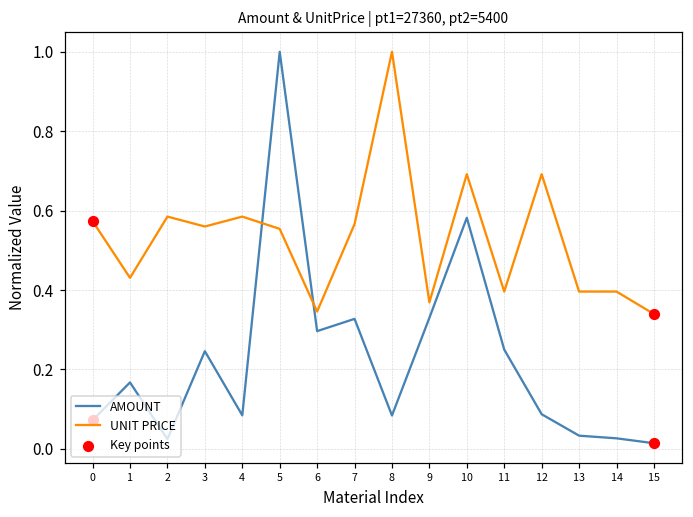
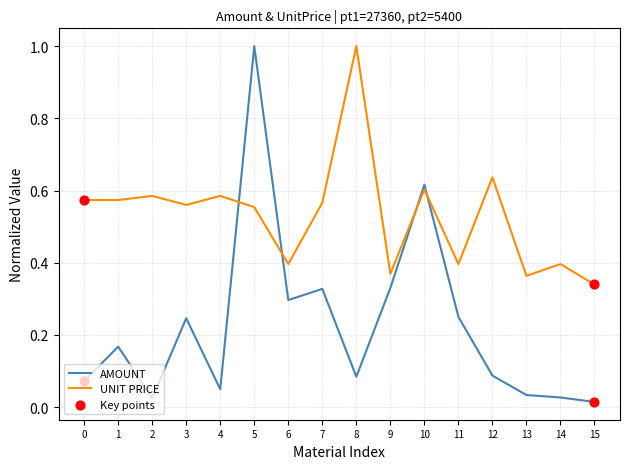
UNIT PRICE, 1: 0.43 -> 0.57
AMOUNT, 4: 0.08 -> 0.05
UNIT PRICE, 6: 0.35 -> 0.40
AMOUNT, 10: 0.58 -> 0.62
UNIT PRICE, 10: 0.69 -> 0.60
UNIT PRICE, 12: 0.69 -> 0.64
UNIT PRICE, 13: 0.40 -> 0.36
